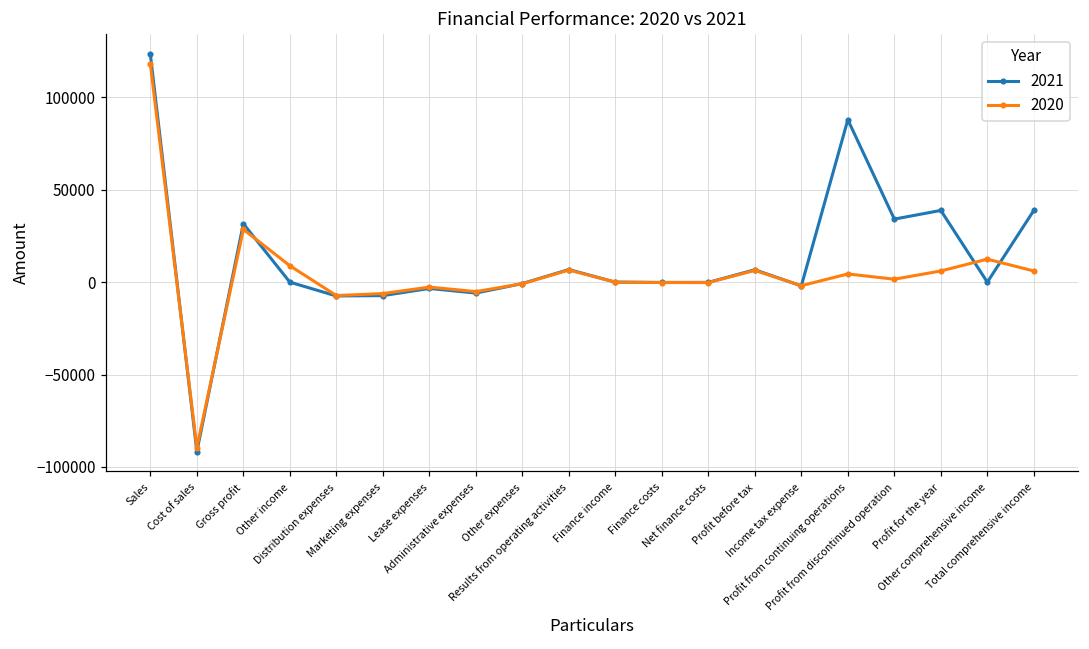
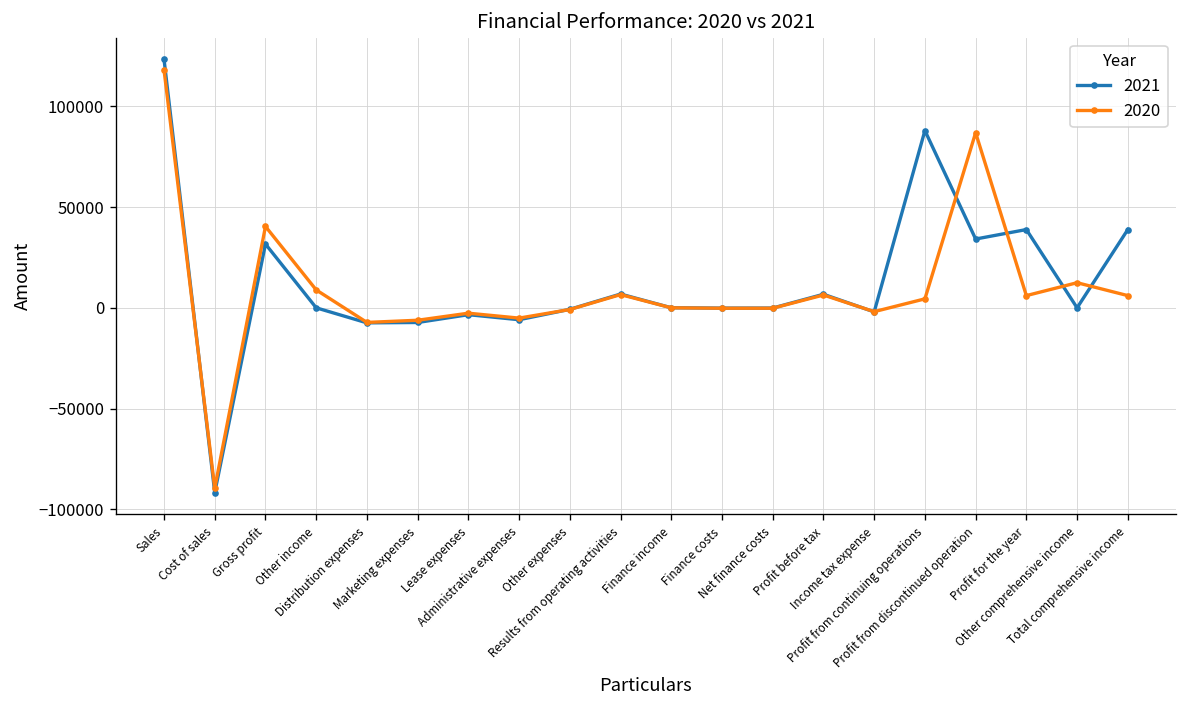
2020, Gross profit: 29000 -> 40000
2020, Profit from discontinued operation: 2000 -> 87000
